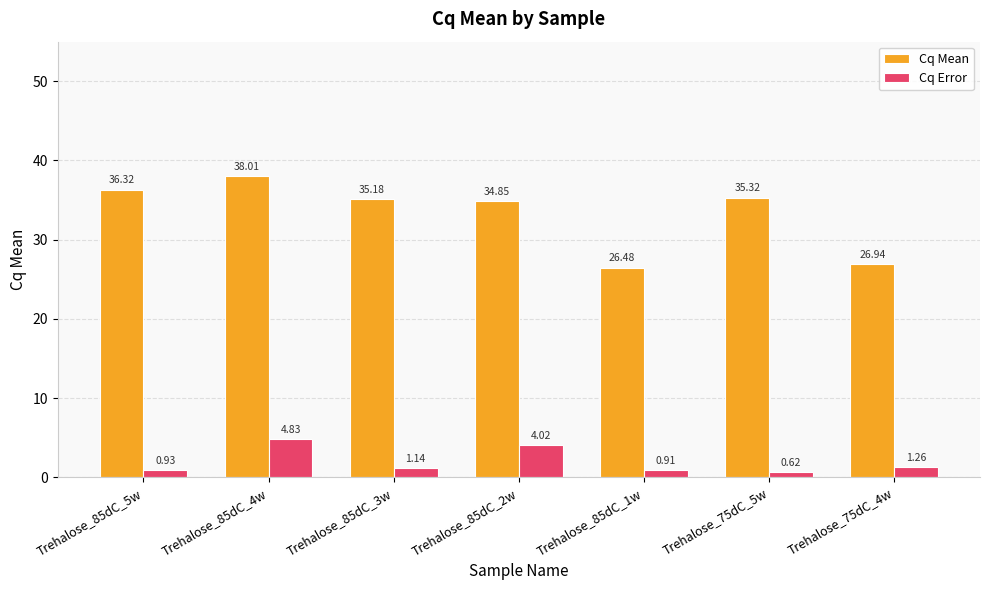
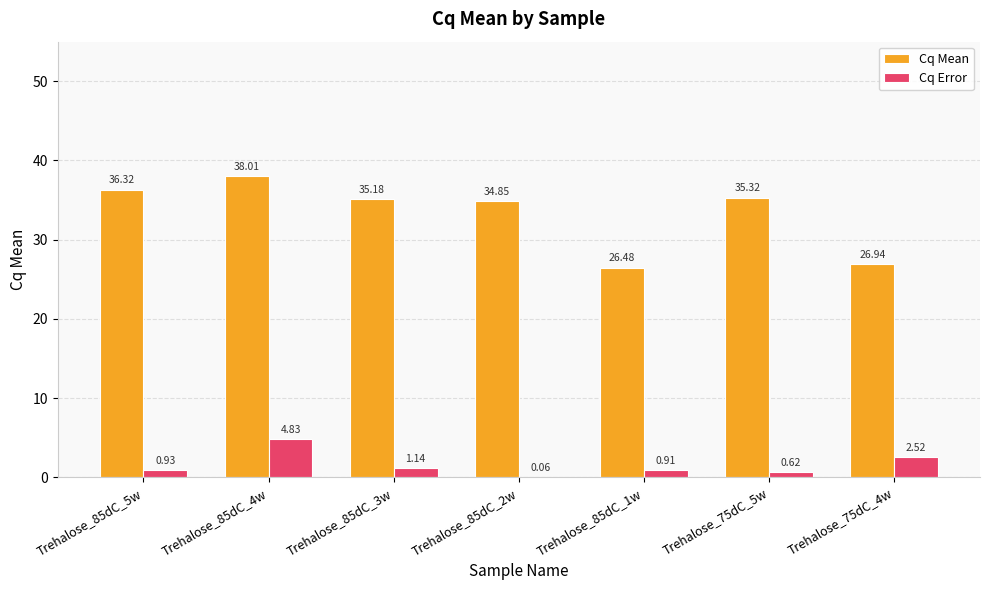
Cq Error, Trehalose_85dC_2w: 4.02 -> 0.06
Cq Error, Trehalose_75dC_4w: 1.26 -> 2.52
